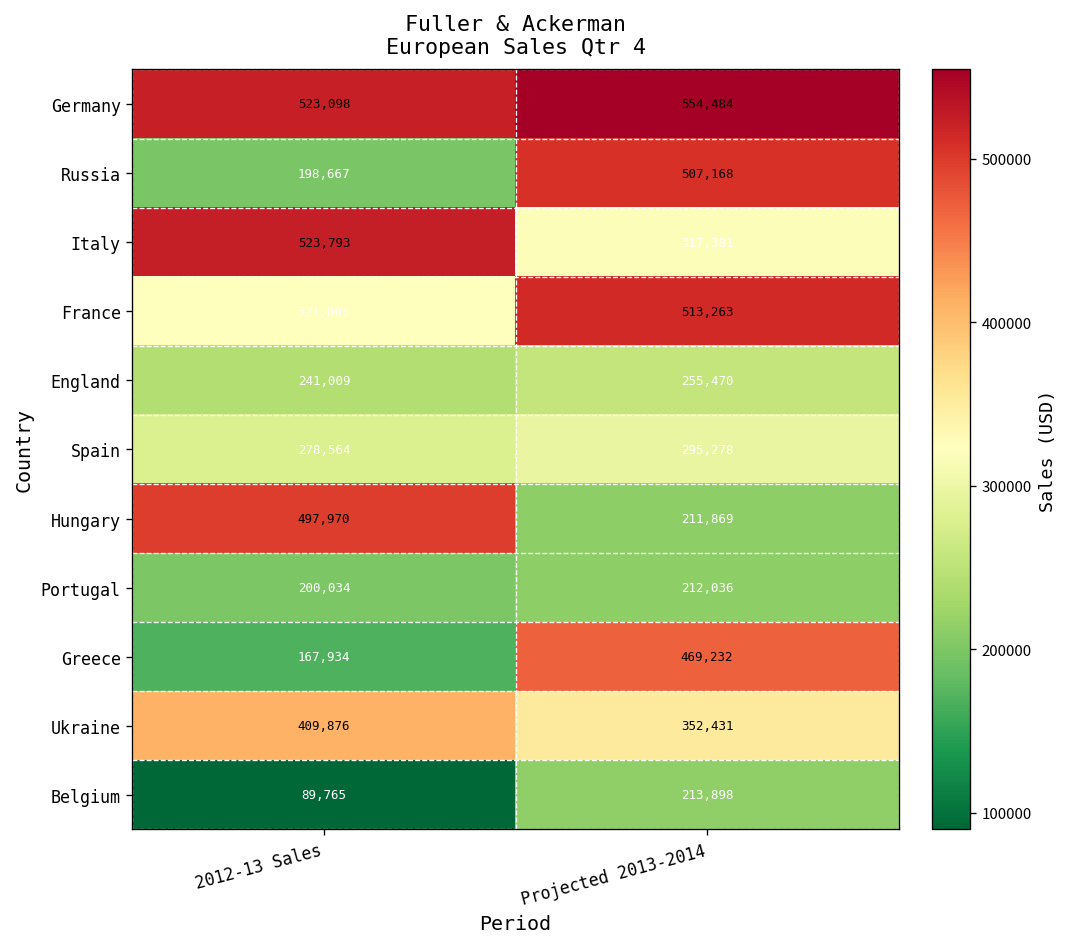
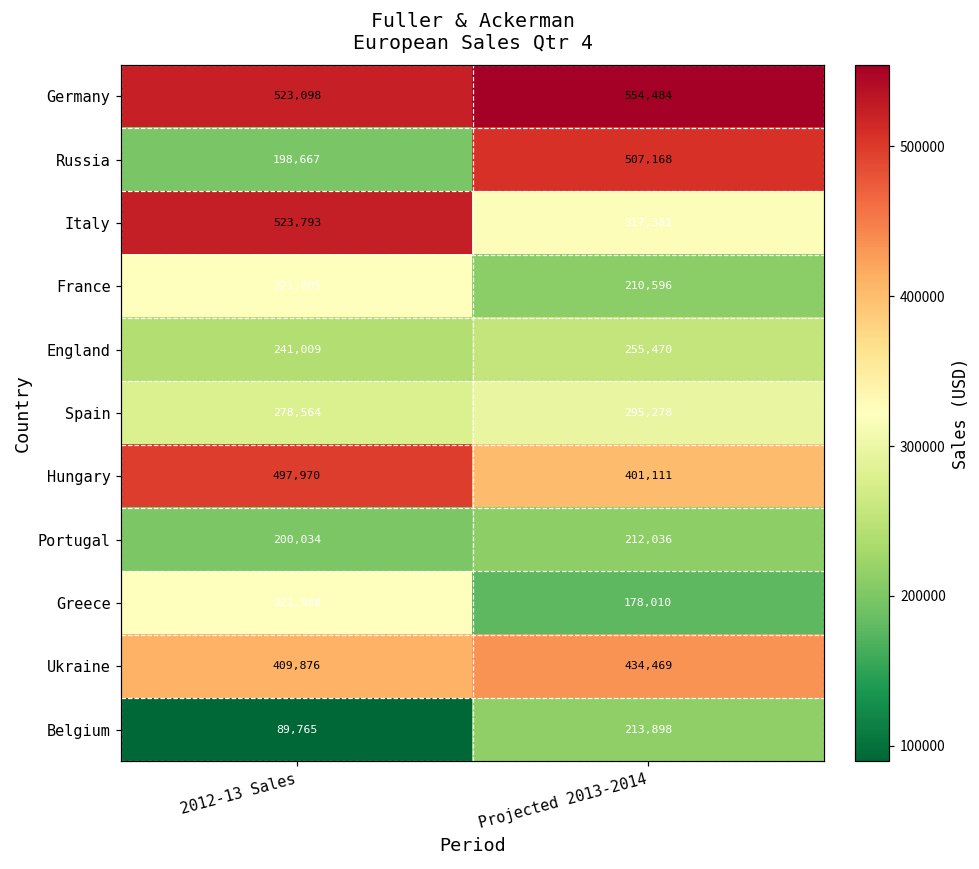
France, Projected 2013-2014: 513,263 -> 210,596
Hungary, Projected 2013-2014: 211,869 -> 401,111
Greece, 2012-13 Sales: 167,934 -> 321,988
Greece, Projected 2013-2014: 469,232 -> 178,010
Ukraine, Projected 2013-2014: 352,431 -> 434,469
